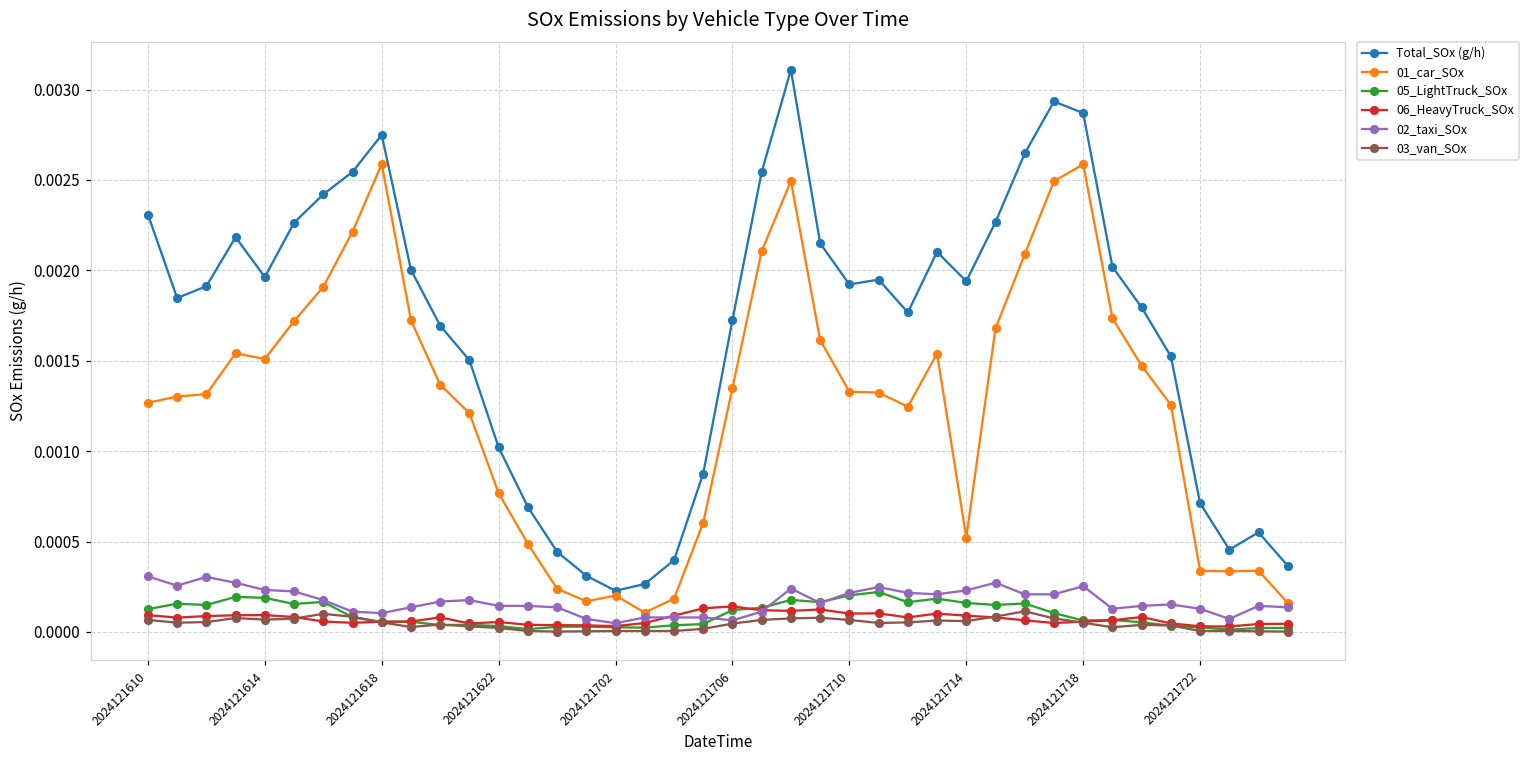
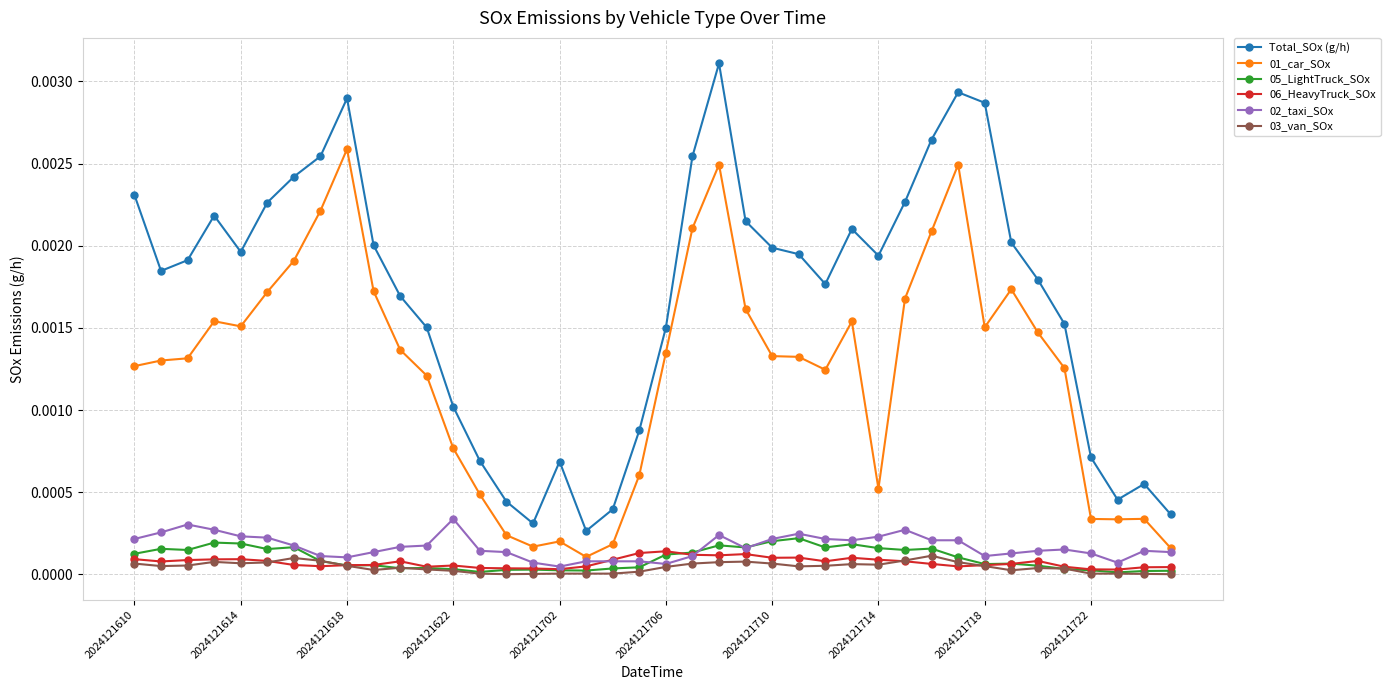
02_taxi_SOx, 2024121610: 0.00031 -> 0.00022
Total_SOx (g/h), 2024121618: 0.00275 -> 0.00290
02_taxi_SOx, 2024121622: 0.00014 -> 0.00034
Total_SOx (g/h), 2024121702: 0.00023 -> 0.00069
Total_SOx (g/h), 2024121706: 0.00173 -> 0.00150
Total_SOx (g/h), 2024121710: 0.00192 -> 0.00199
01_car_SOx, 2024121718: 0.00259 -> 0.00150
02_taxi_SOx, 2024121718: 0.00025 -> 0.00011
